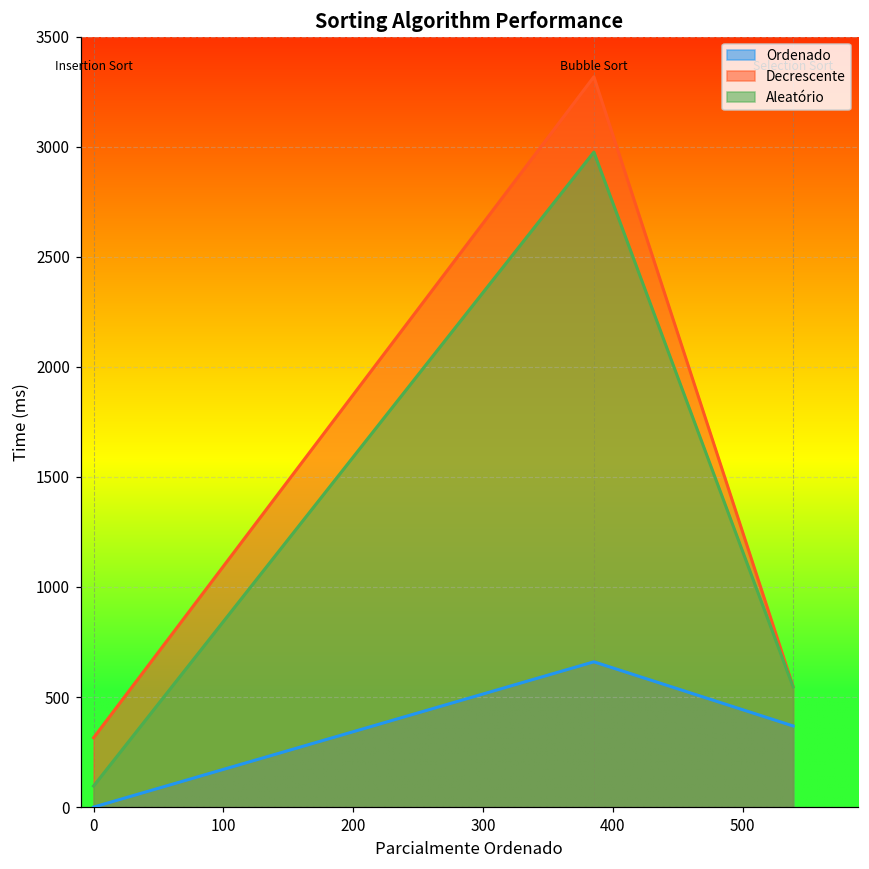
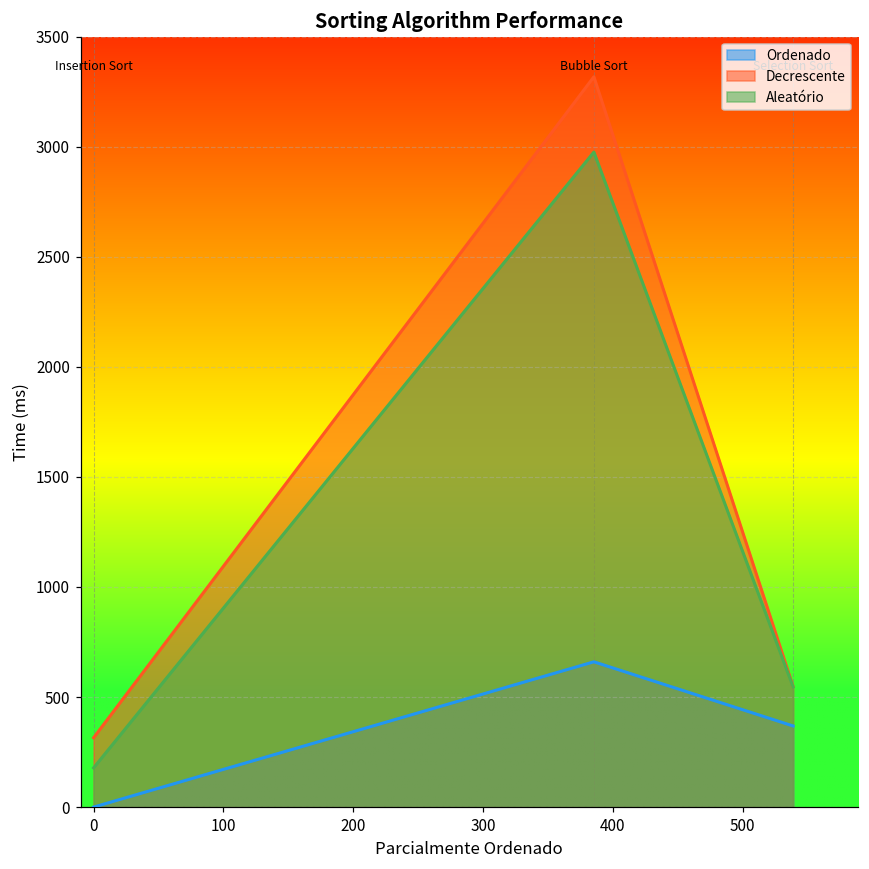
Aleatório, 0: 100 -> 180
